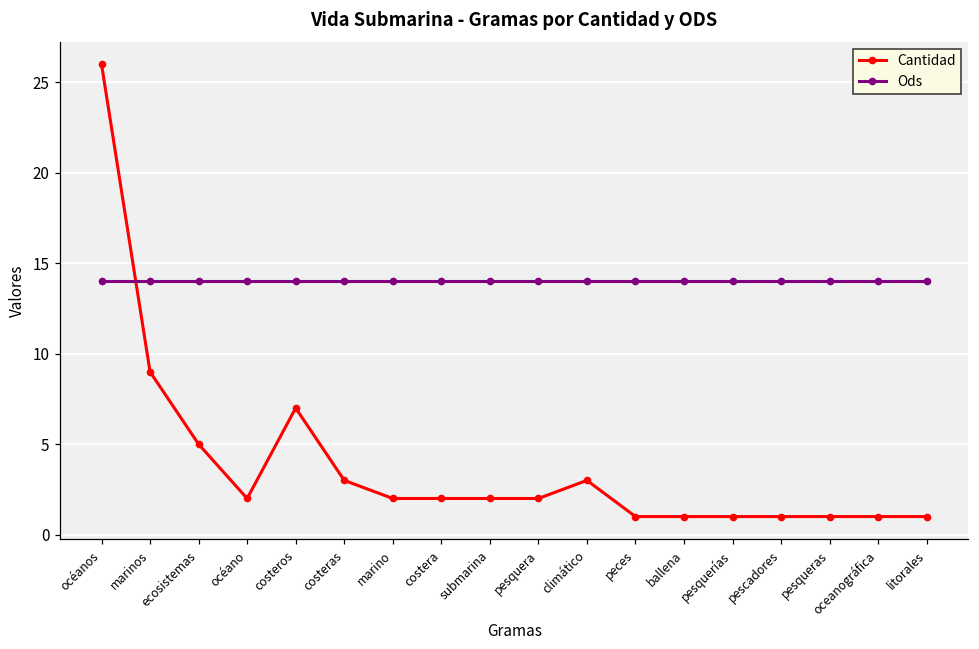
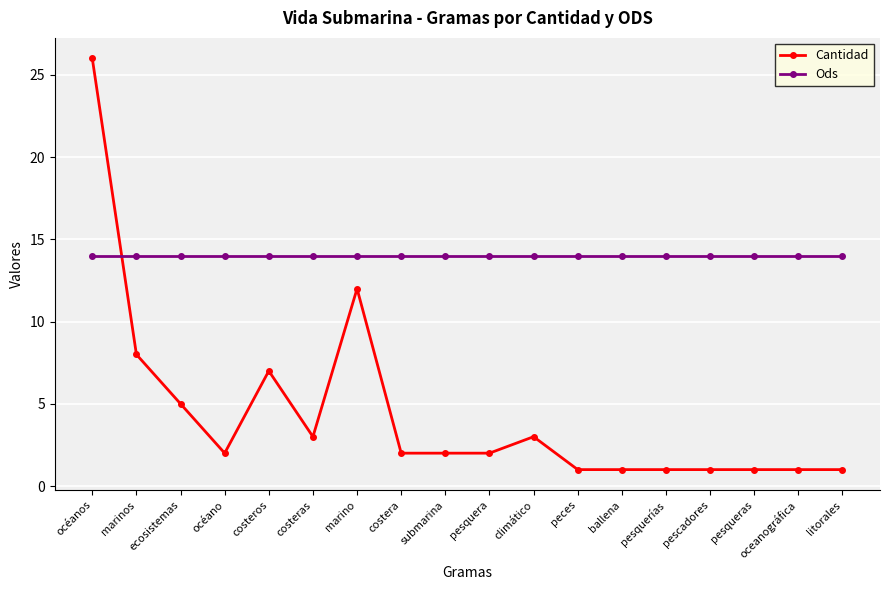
Cantidad, marinos: 9 -> 8
Cantidad, marino: 2 -> 12
